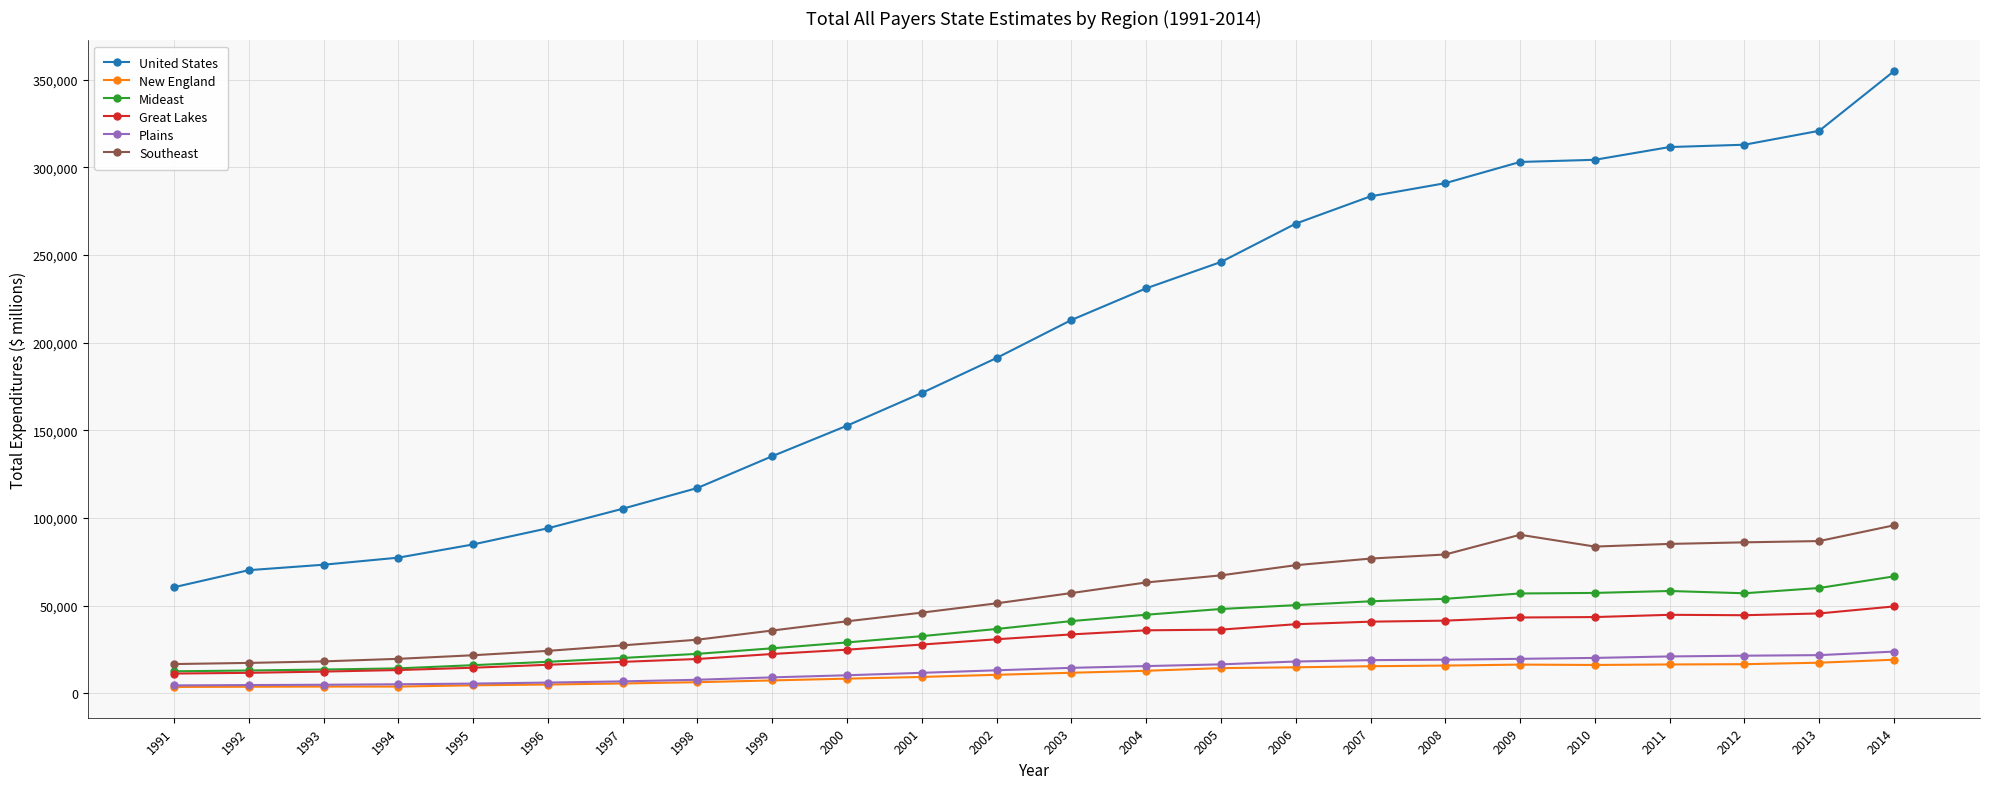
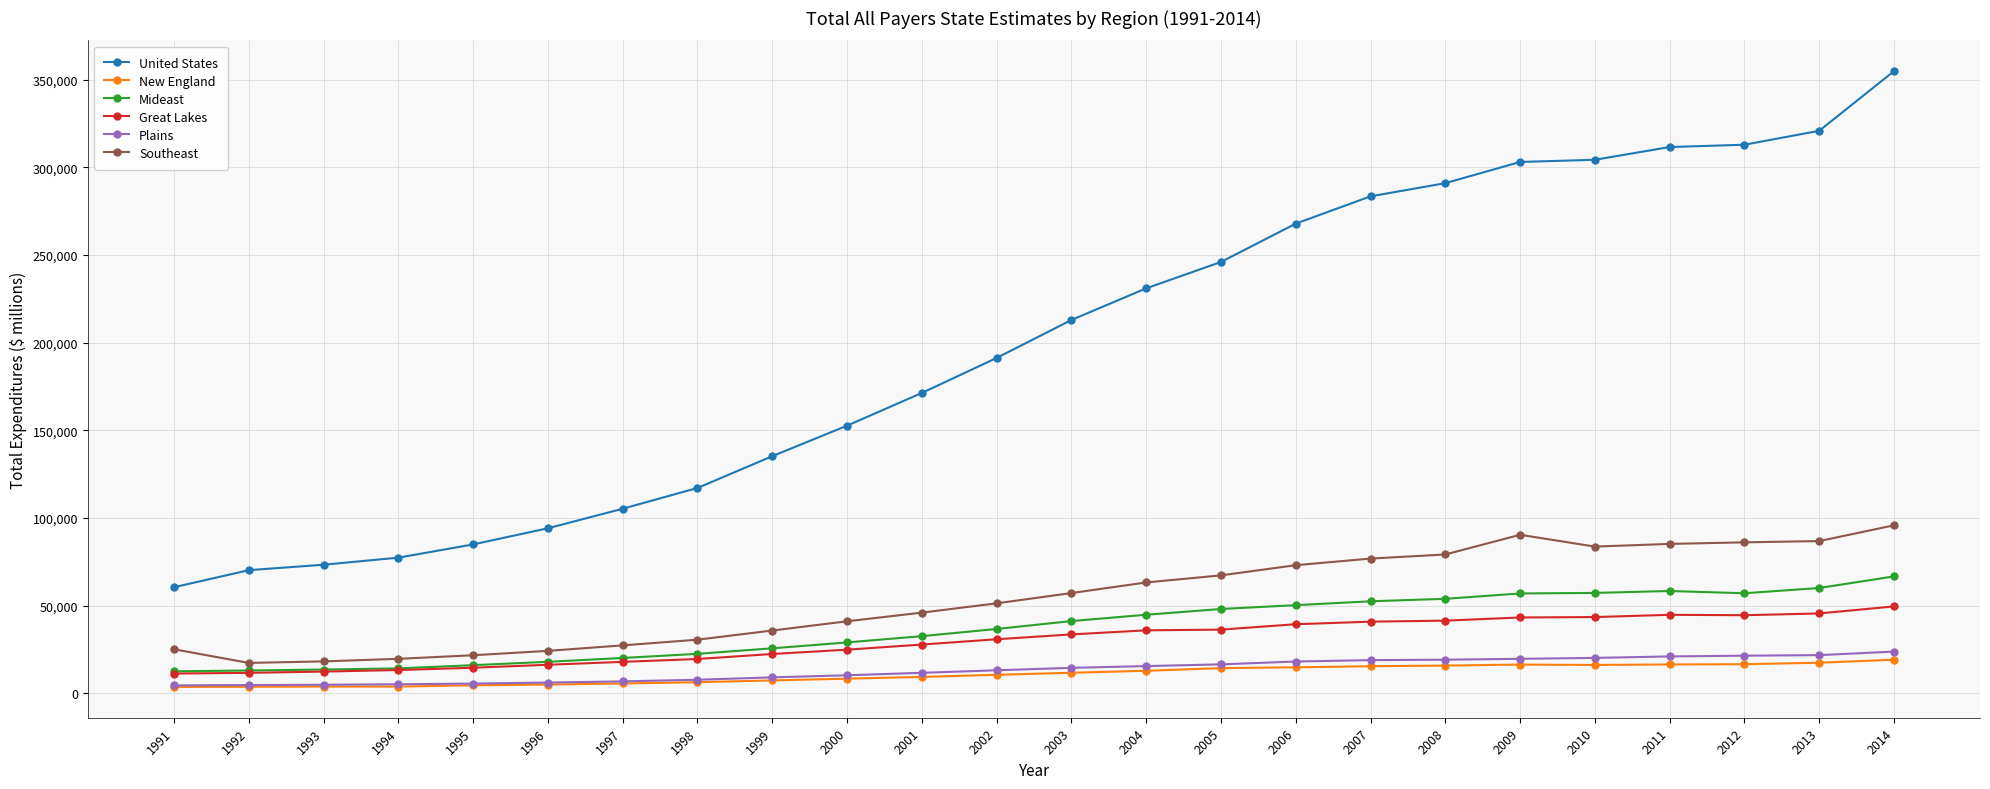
Southeast, 1991: 17,000 -> 25,000
